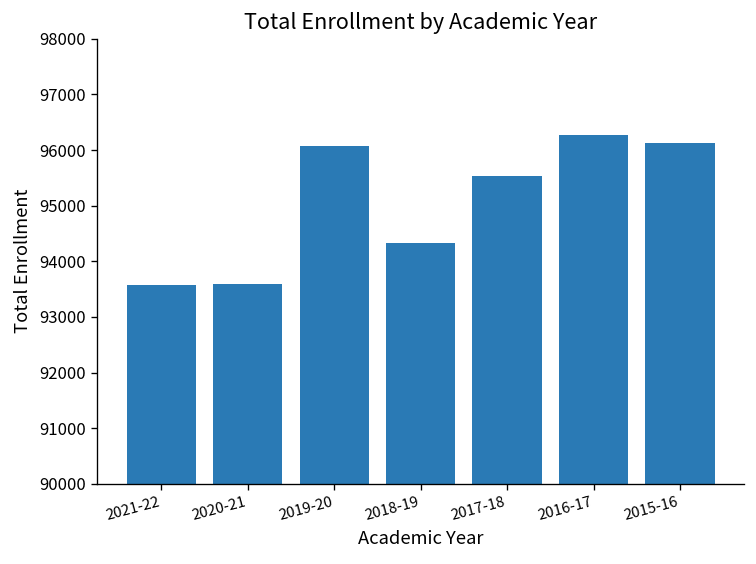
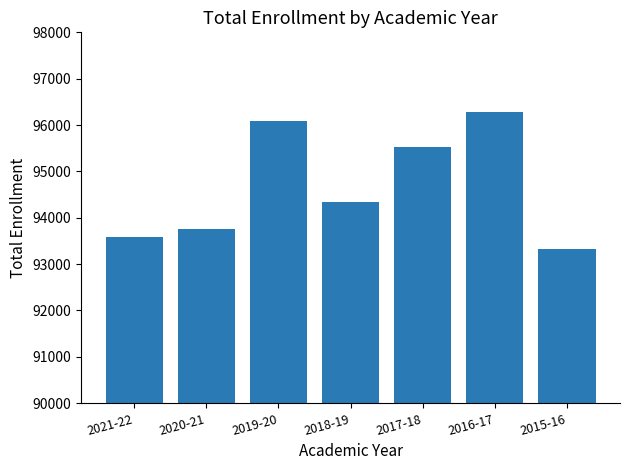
2020-21: 93600 -> 93800
2015-16: 96100 -> 93300
